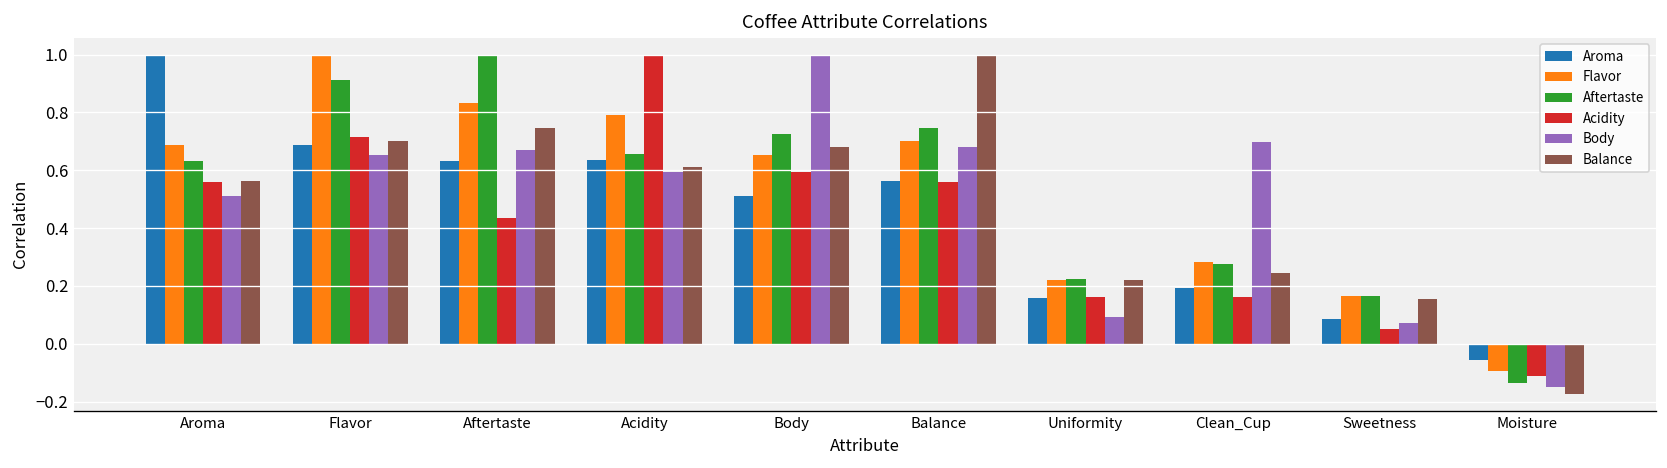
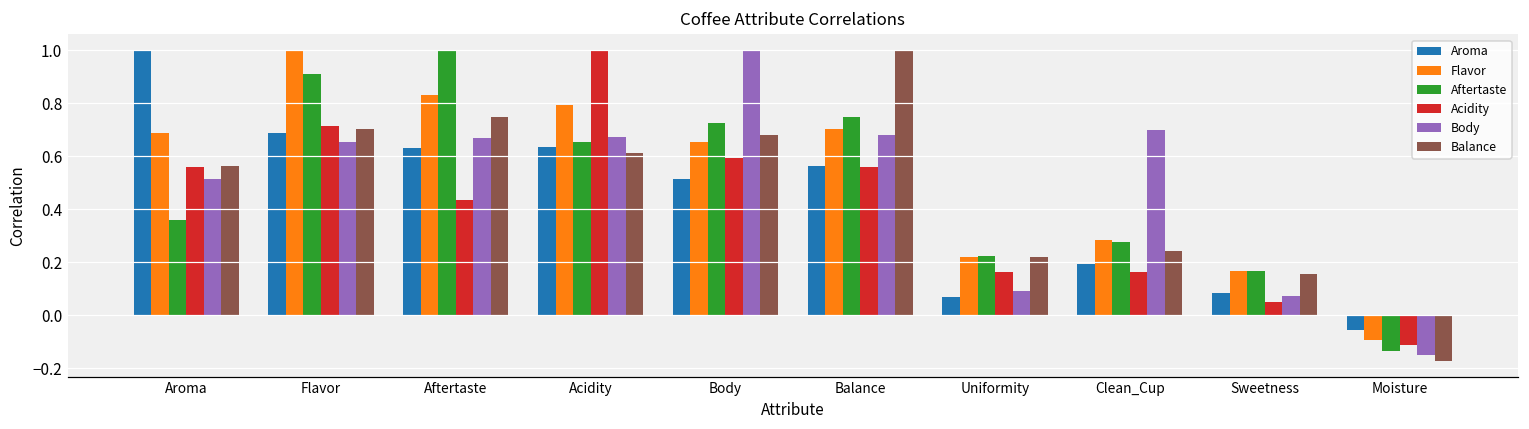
Aftertaste, Aroma: 0.63 -> 0.36
Body, Acidity: 0.59 -> 0.67
Aroma, Uniformity: 0.16 -> 0.07
